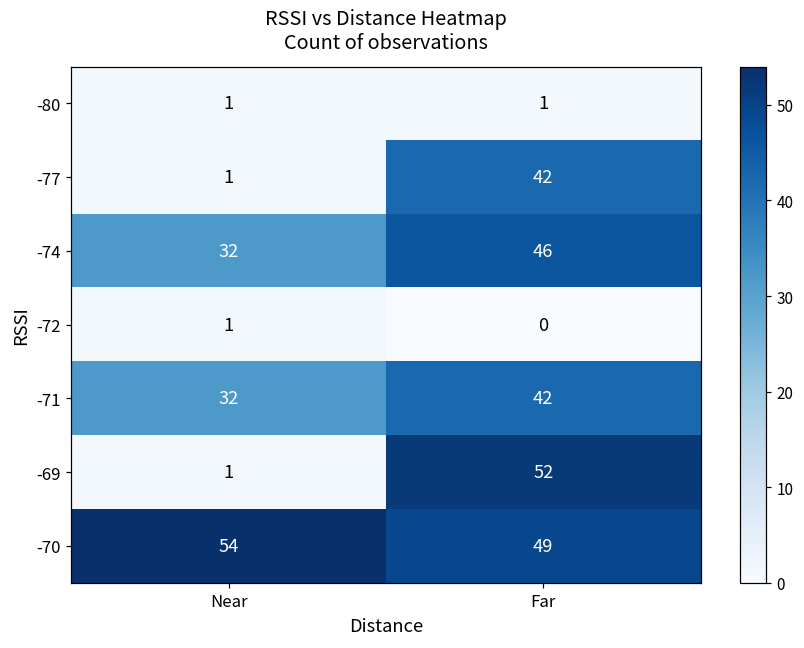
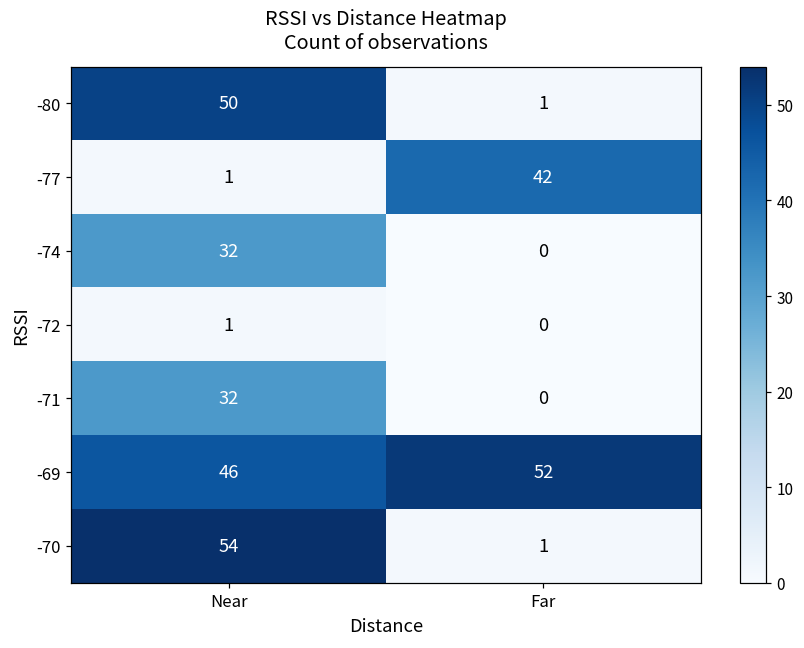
-80, Near: 1 -> 50
-74, Far: 46 -> 0
-71, Far: 42 -> 0
-69, Near: 1 -> 46
-70, Far: 49 -> 1
